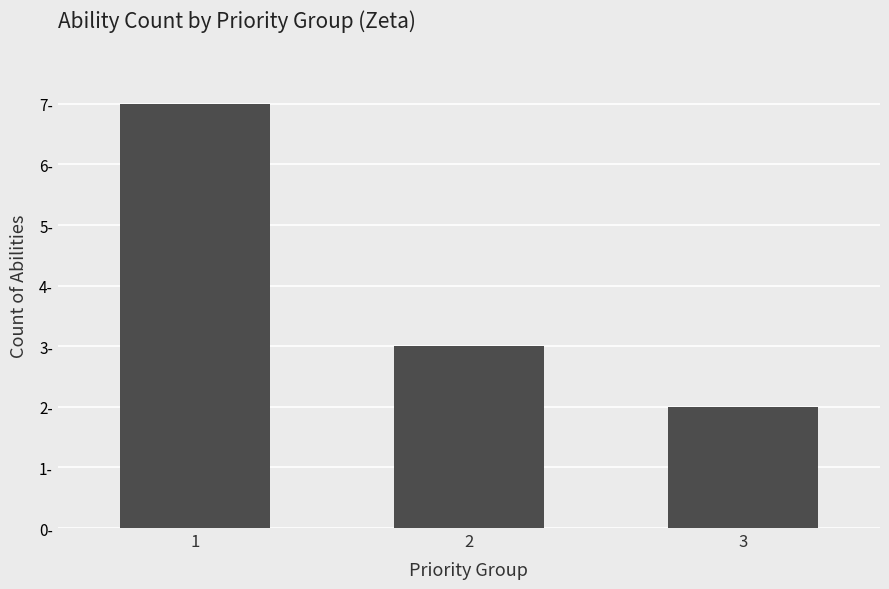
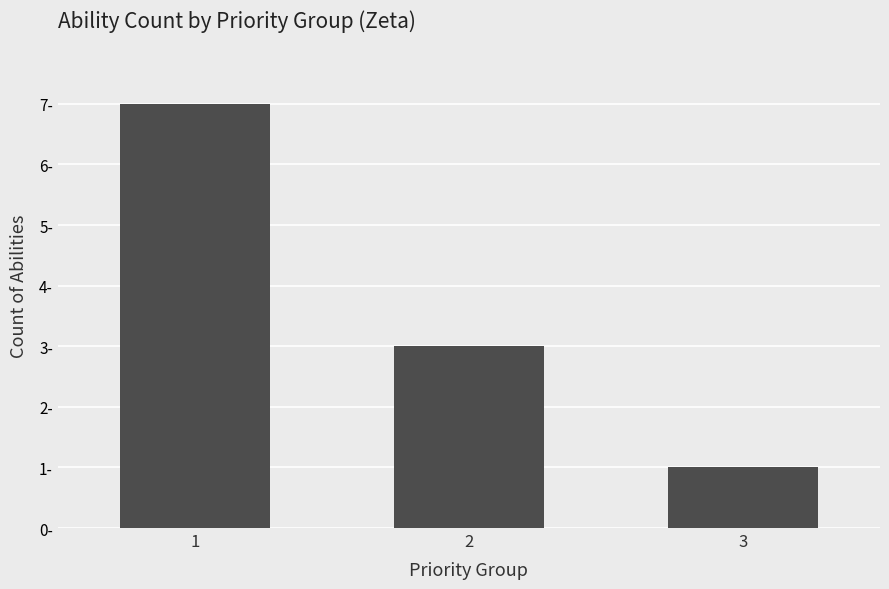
3: 2- -> 1-
